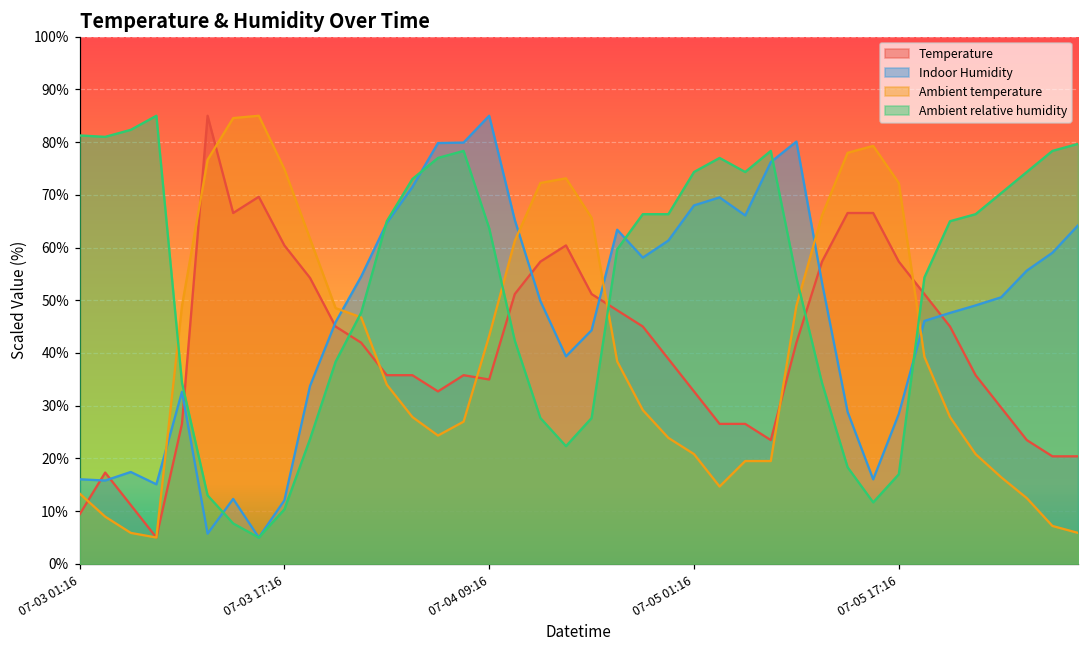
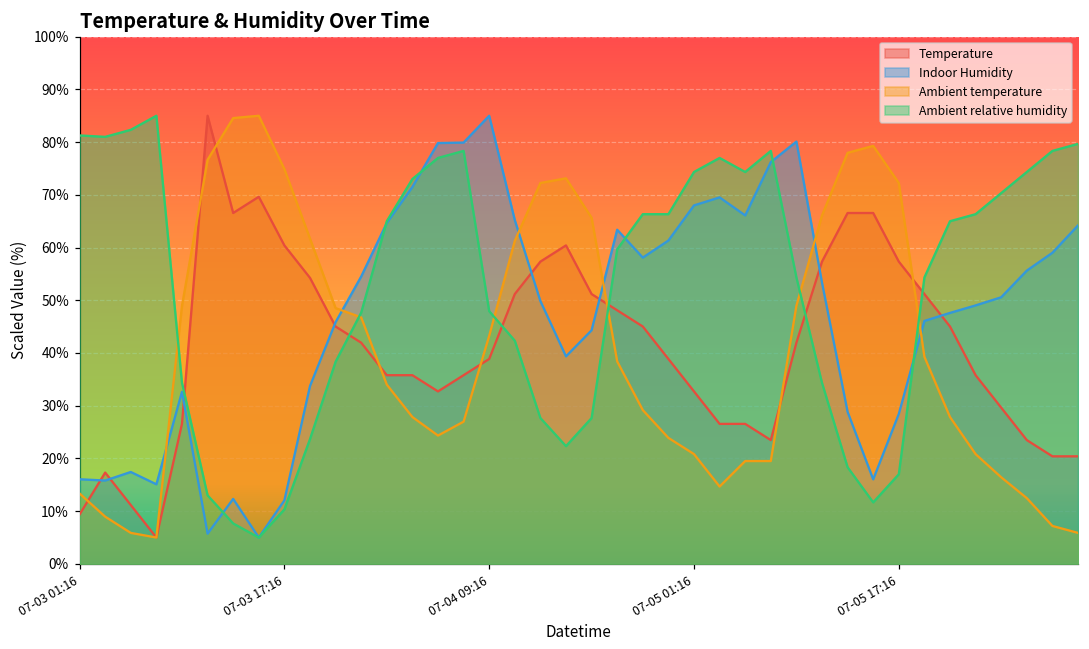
Temperature, 07-04 09:16: 35% -> 39%
Ambient relative humidity, 07-04 09:16: 64% -> 48%
